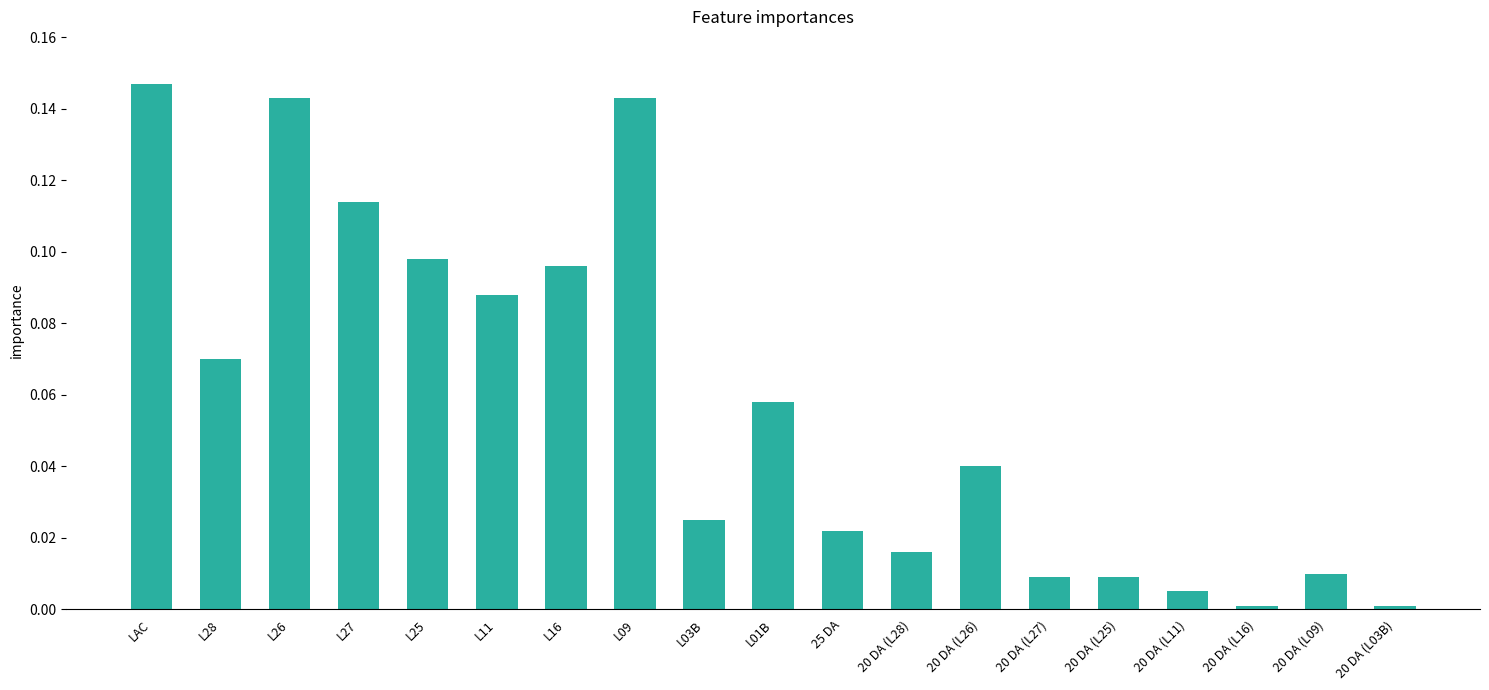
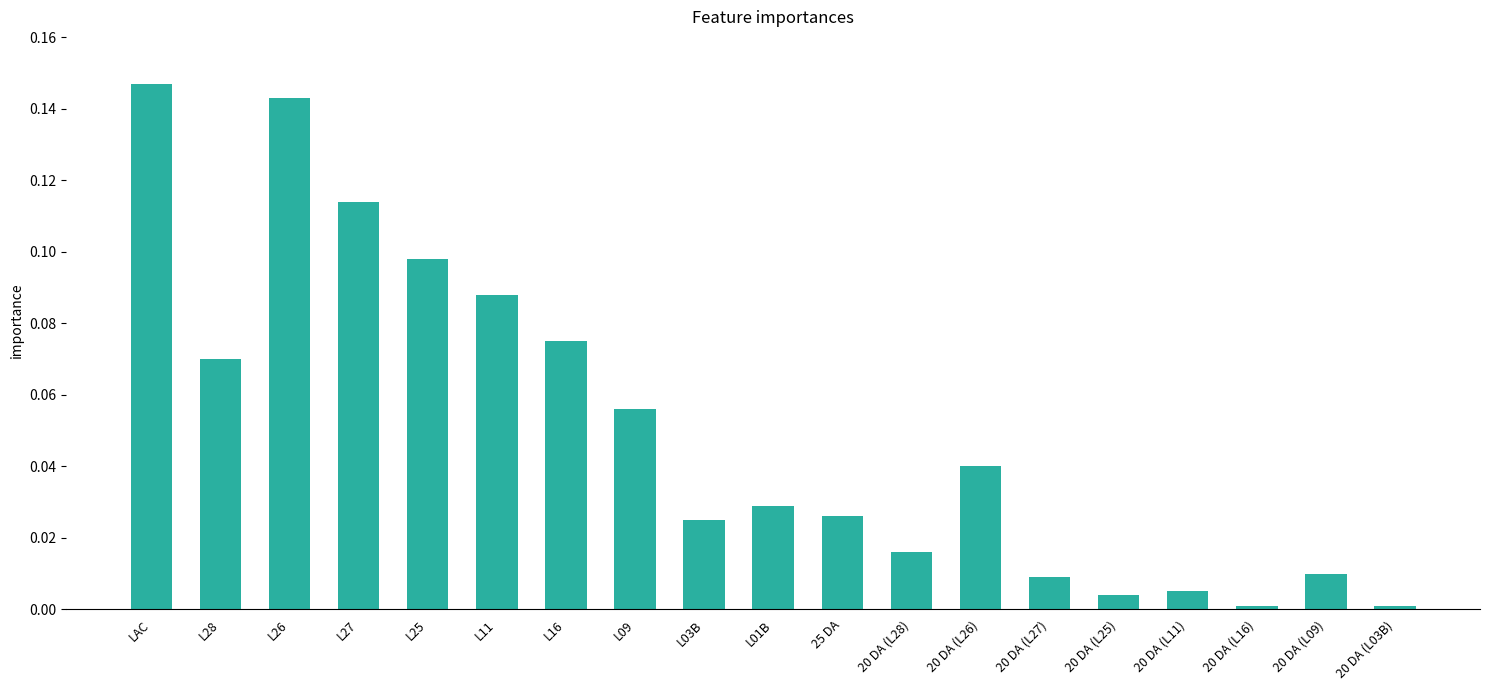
L16: 0.096 -> 0.075
L09: 0.143 -> 0.056
L01B: 0.058 -> 0.029
25 DA: 0.022 -> 0.026
20 DA (L25): 0.009 -> 0.004
